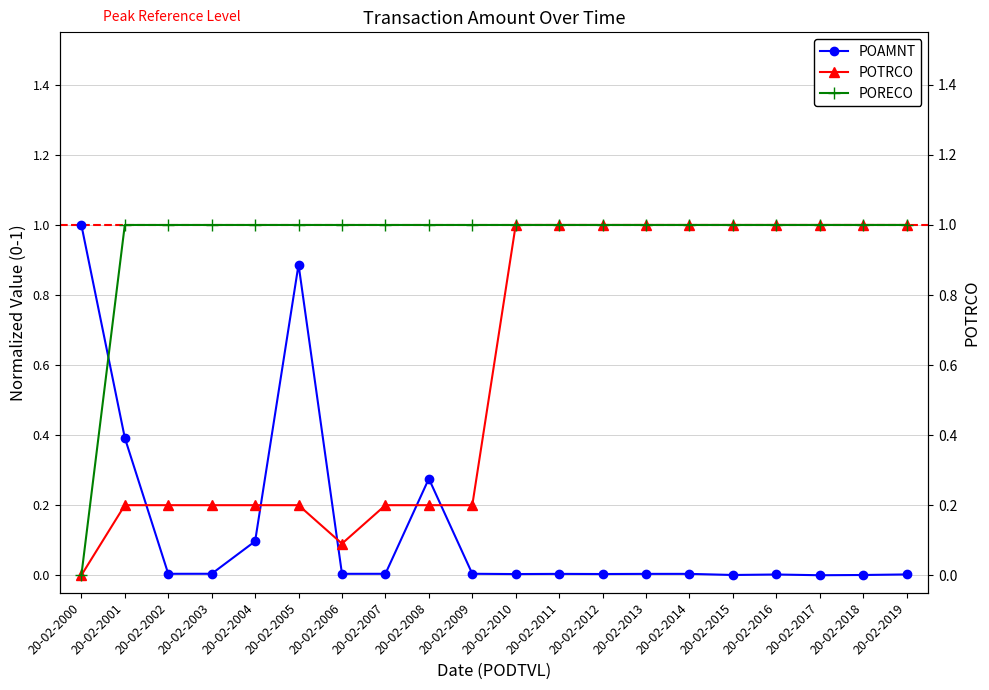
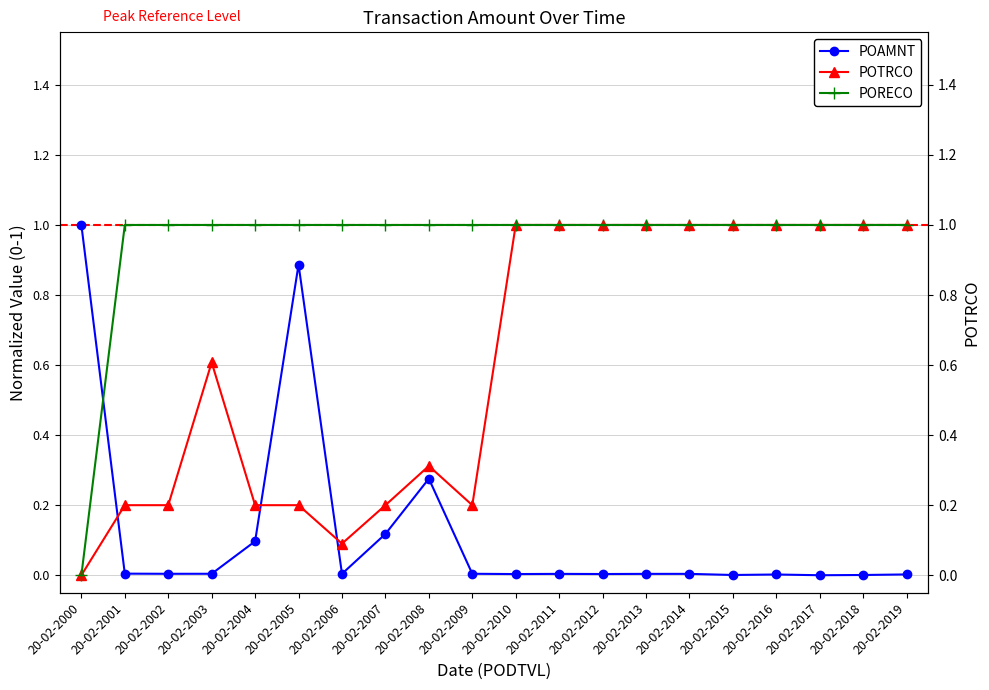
POAMNT, 20-02-2001: 0.39 -> 0.00
POTRCO, 20-02-2003: 0.20 -> 0.61
POAMNT, 20-02-2007: 0.00 -> 0.12
POTRCO, 20-02-2008: 0.20 -> 0.31
